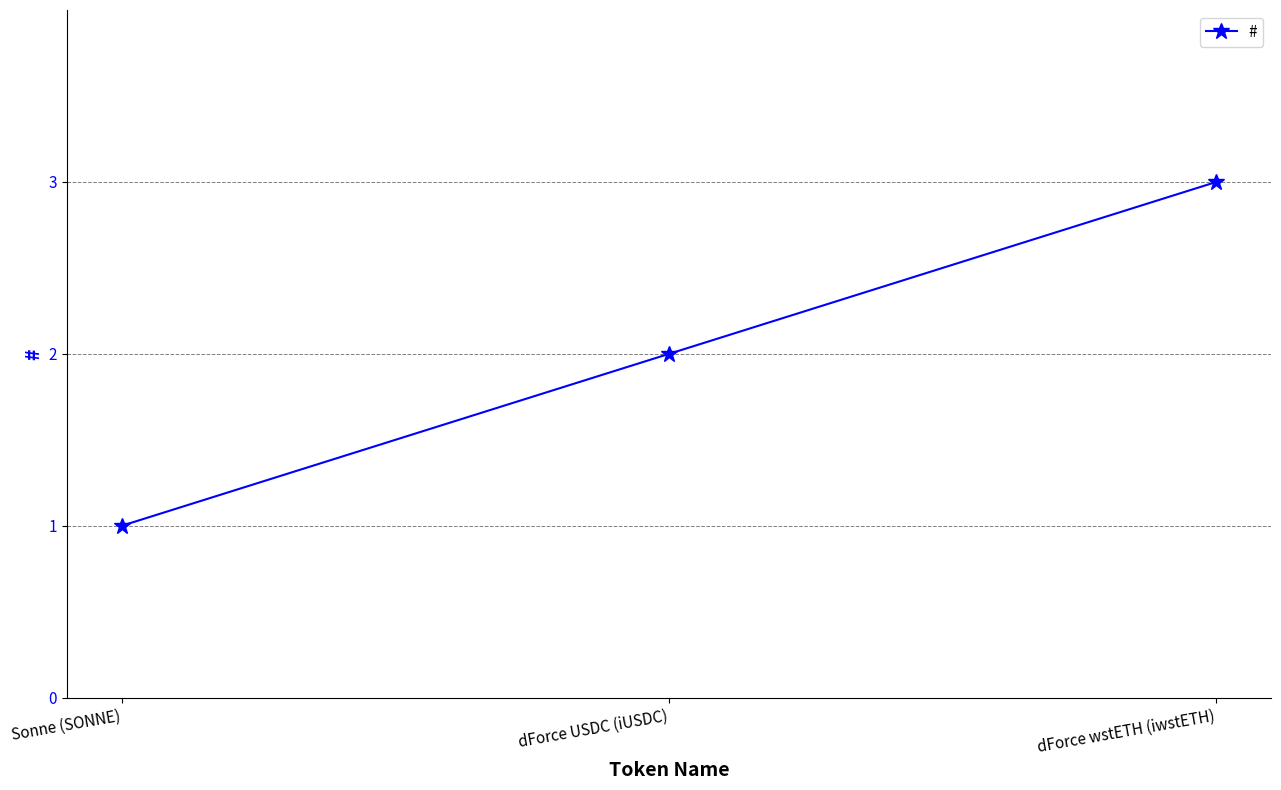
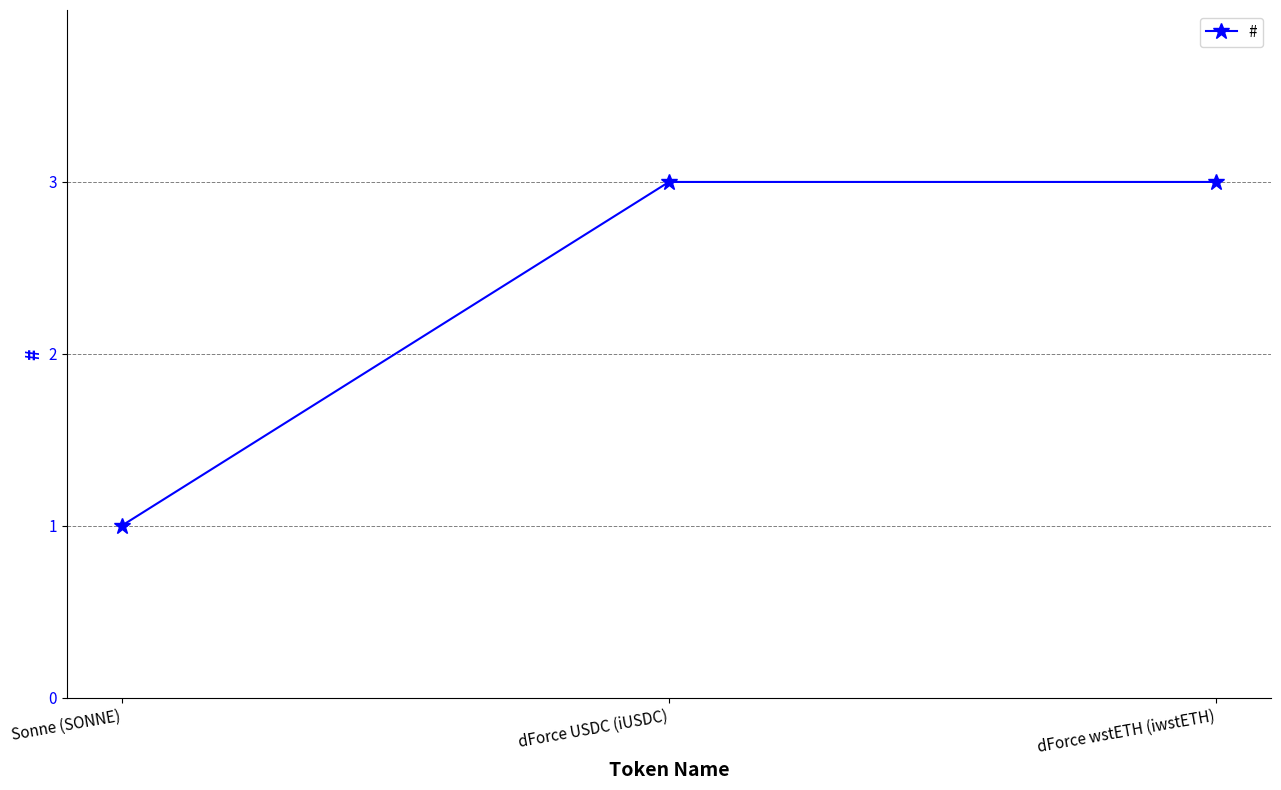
dForce USDC (iUSDC): 2 -> 3
